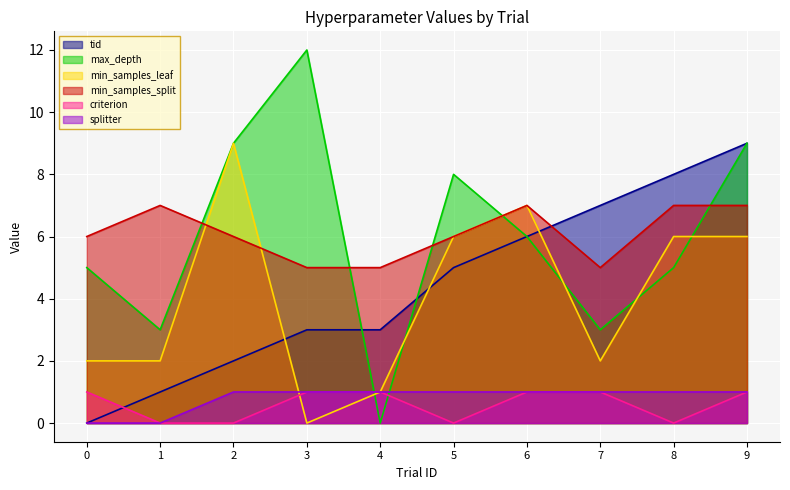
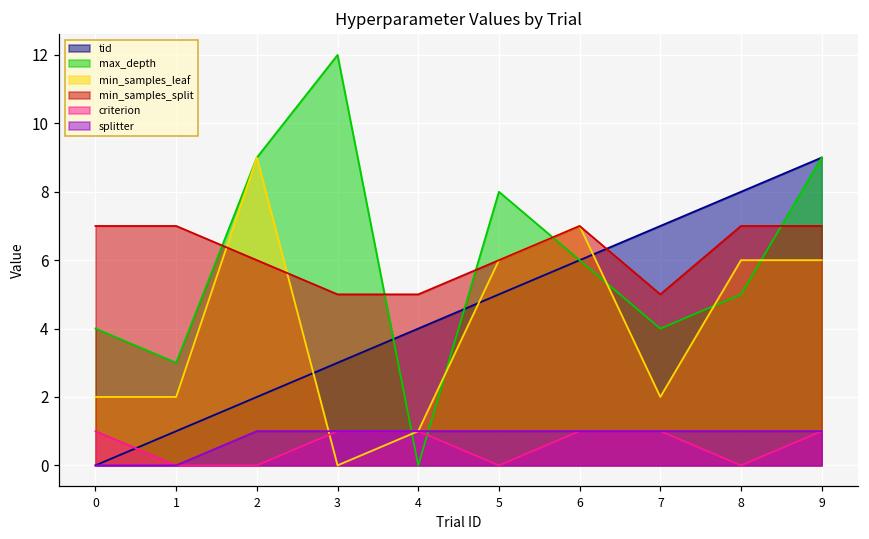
max_depth, 0: 5 -> 4
min_samples_split, 0: 6 -> 7
tid, 4: 3 -> 4
max_depth, 7: 3 -> 4
